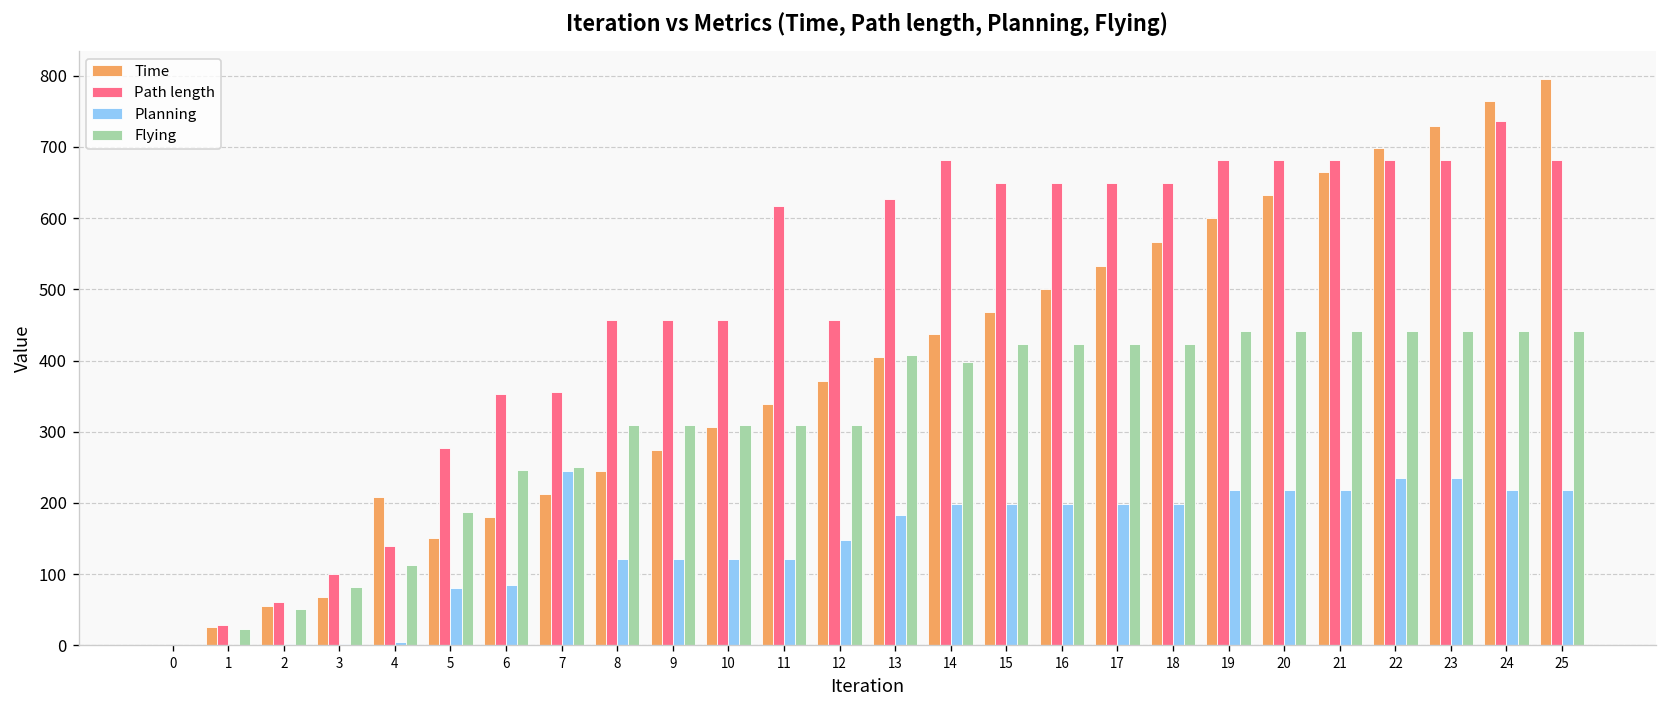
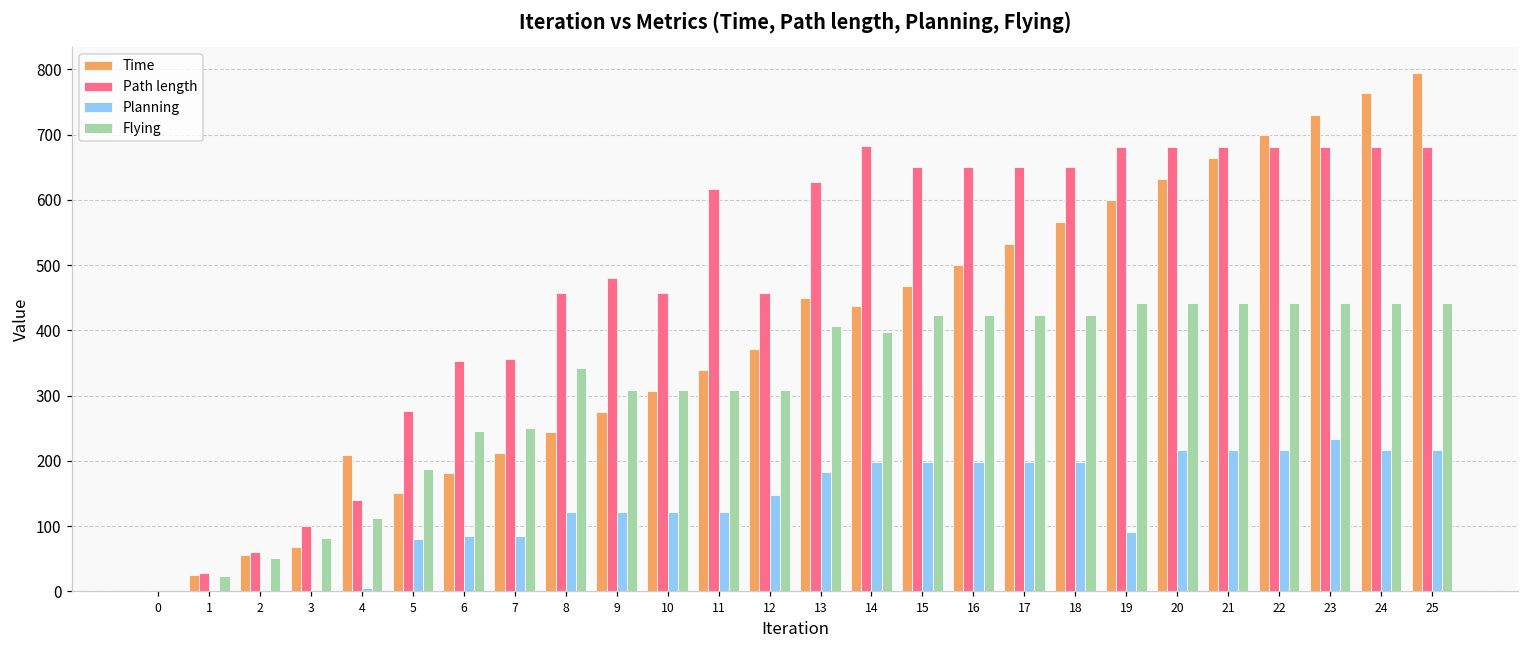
Planning, 7: 250 -> 90
Flying, 8: 310 -> 340
Path length, 9: 460 -> 480
Time, 13: 400 -> 450
Planning, 19: 220 -> 90
Planning, 22: 240 -> 220
Path length, 24: 740 -> 680
